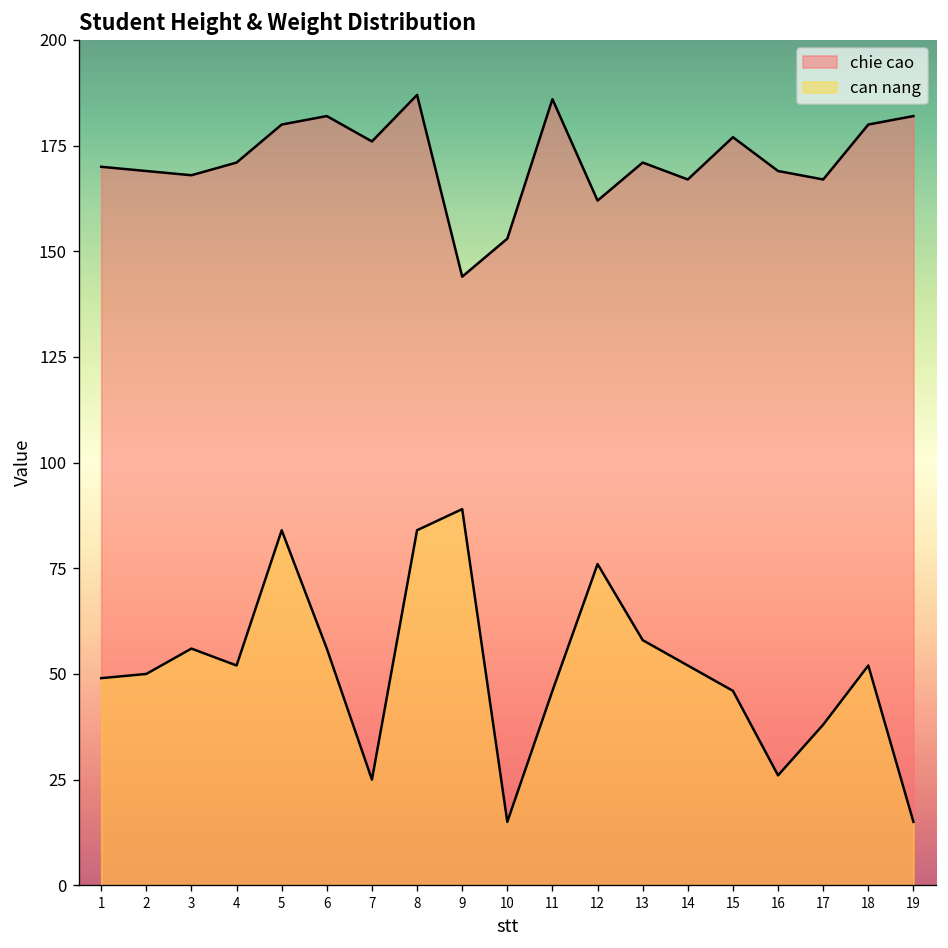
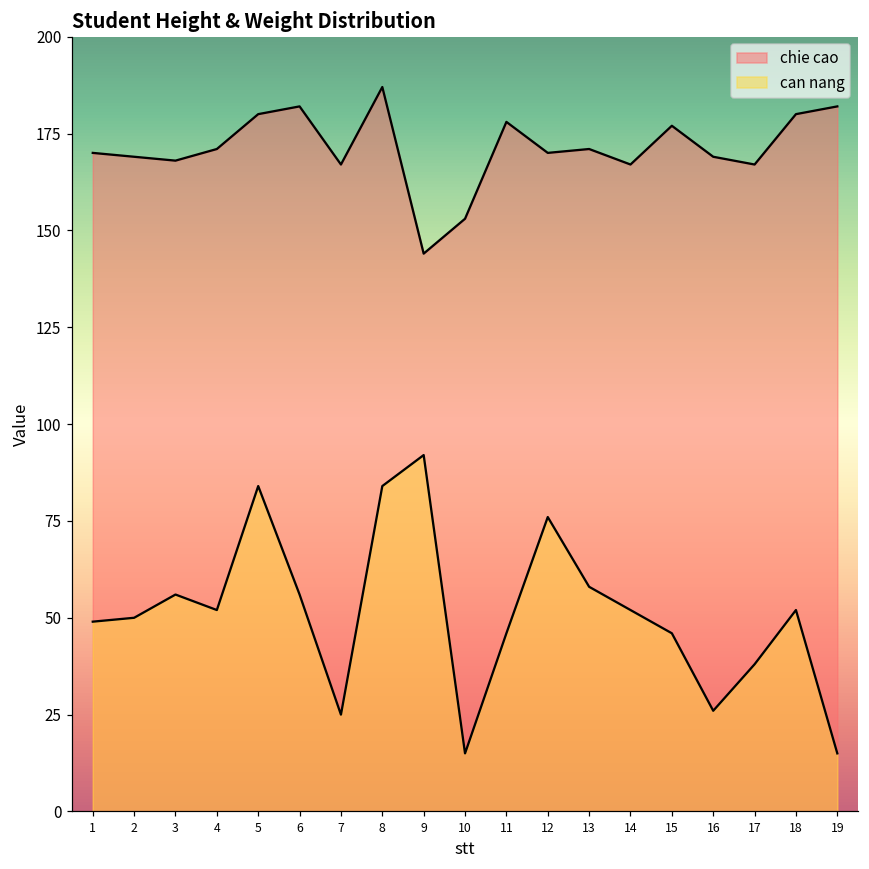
chie cao, 7: 176 -> 167
can nang, 9: 89 -> 92
chie cao, 11: 186 -> 178
chie cao, 12: 162 -> 170
